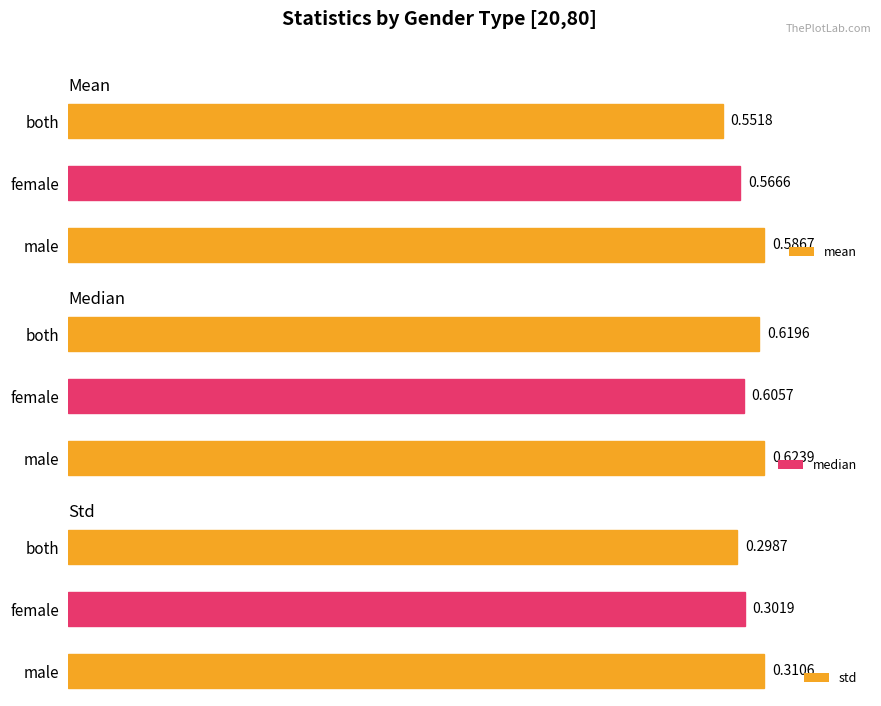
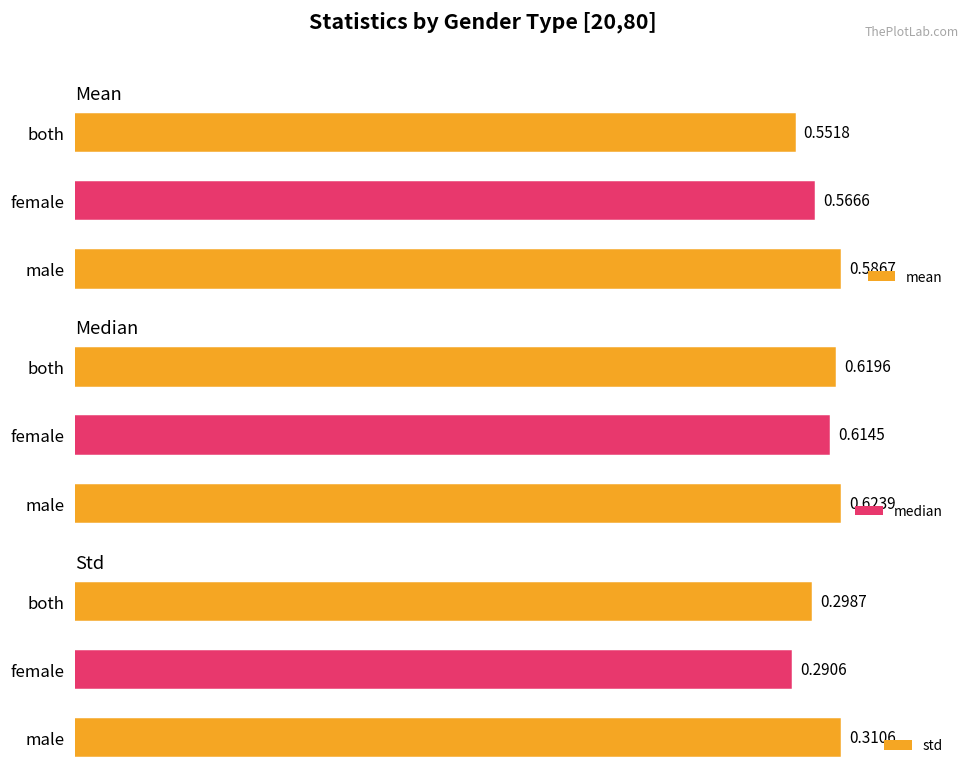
Median, female: 0.6057 -> 0.6145
Std, female: 0.3019 -> 0.2906
